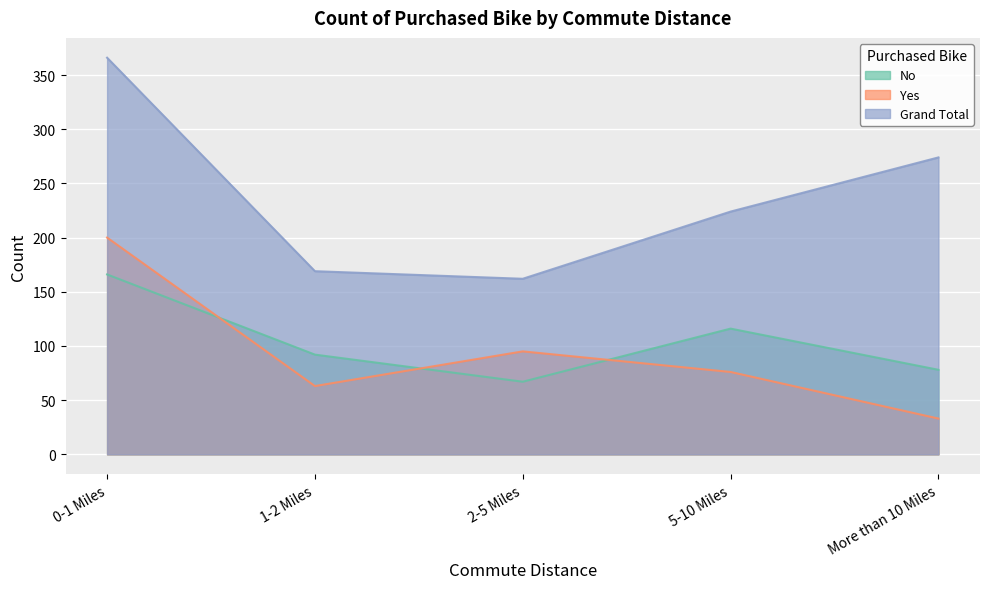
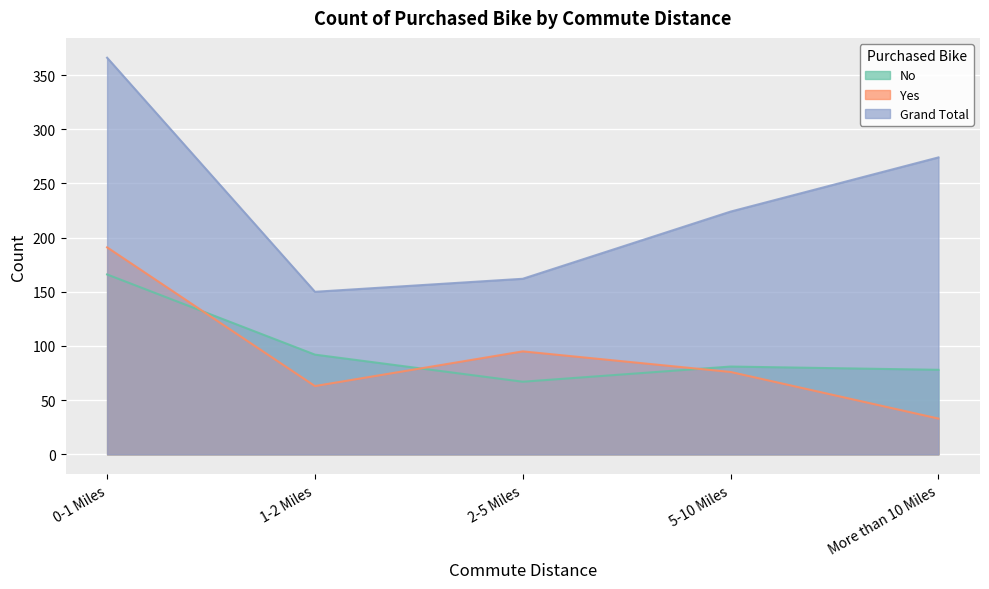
Yes, 0-1 Miles: 200 -> 191
Grand Total, 1-2 Miles: 169 -> 150
No, 5-10 Miles: 116 -> 81
